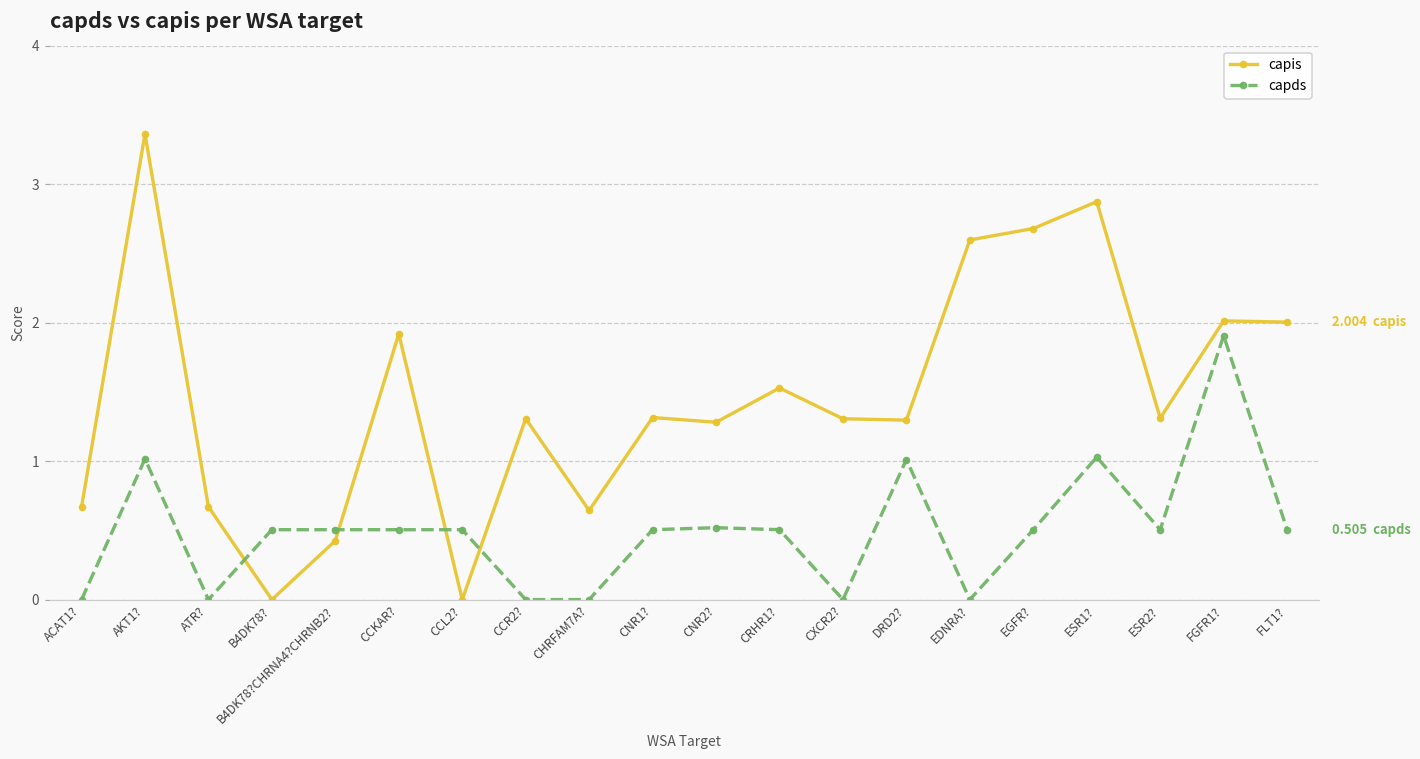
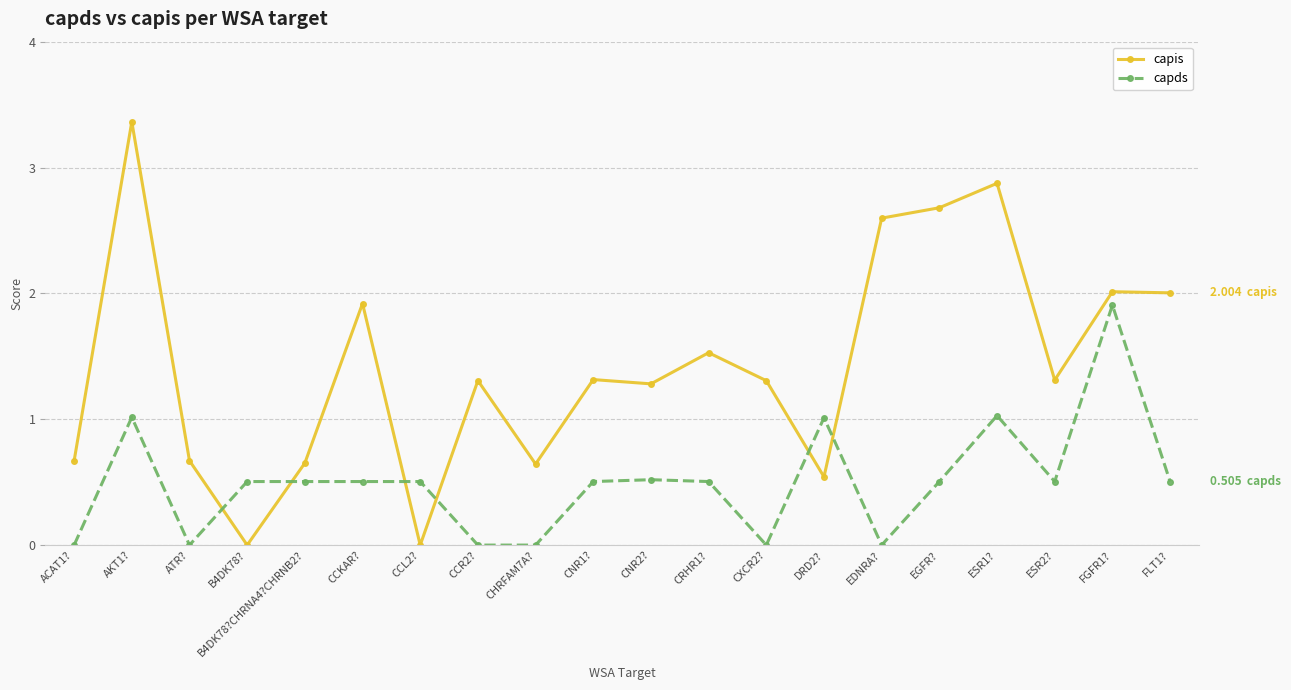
capis, B4DK78?CHRNA4?CHRNB2?: 0.43 -> 0.65
capis, DRD2?: 1.30 -> 0.54
